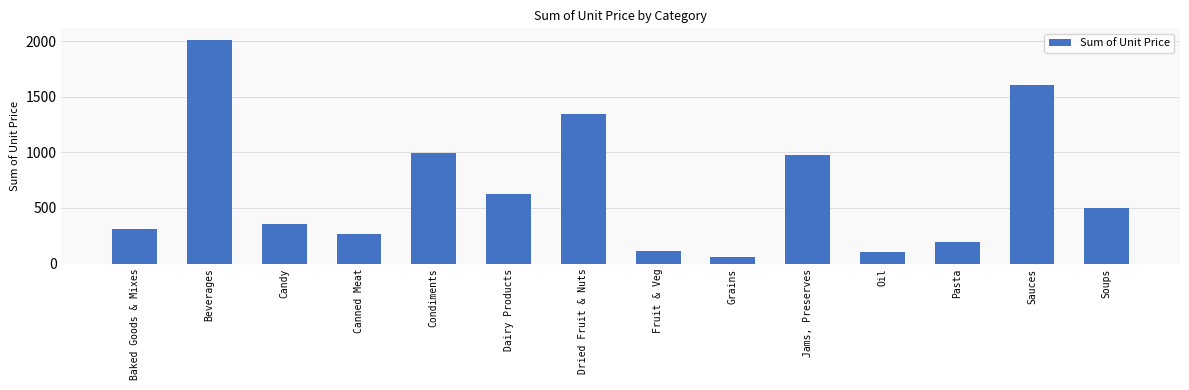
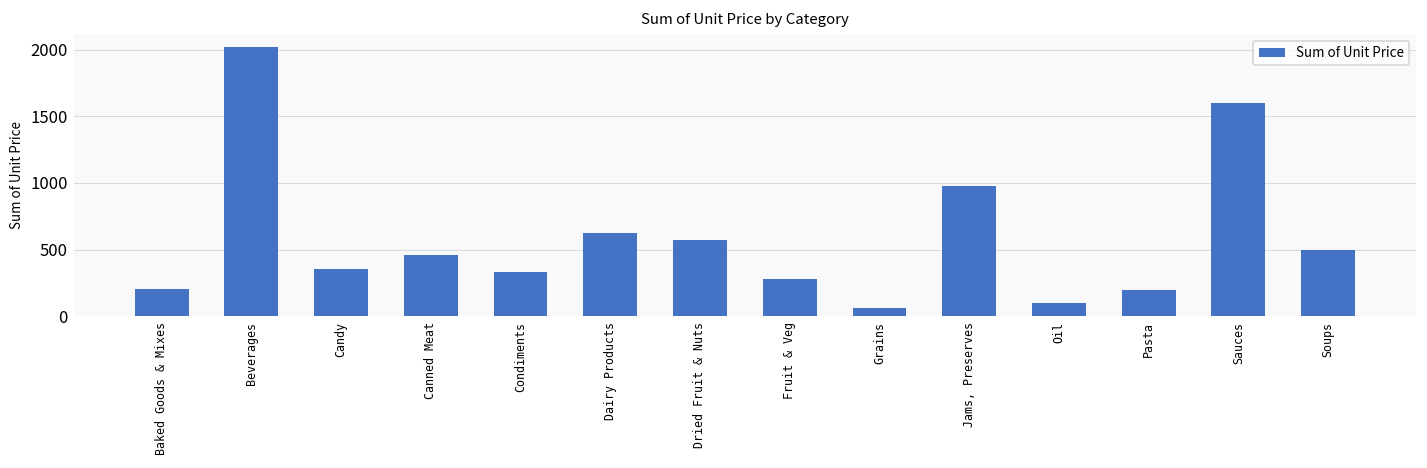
Baked Goods & Mixes: 310 -> 210
Canned Meat: 260 -> 460
Condiments: 1000 -> 330
Dried Fruit & Nuts: 1350 -> 570
Fruit & Veg: 120 -> 280
